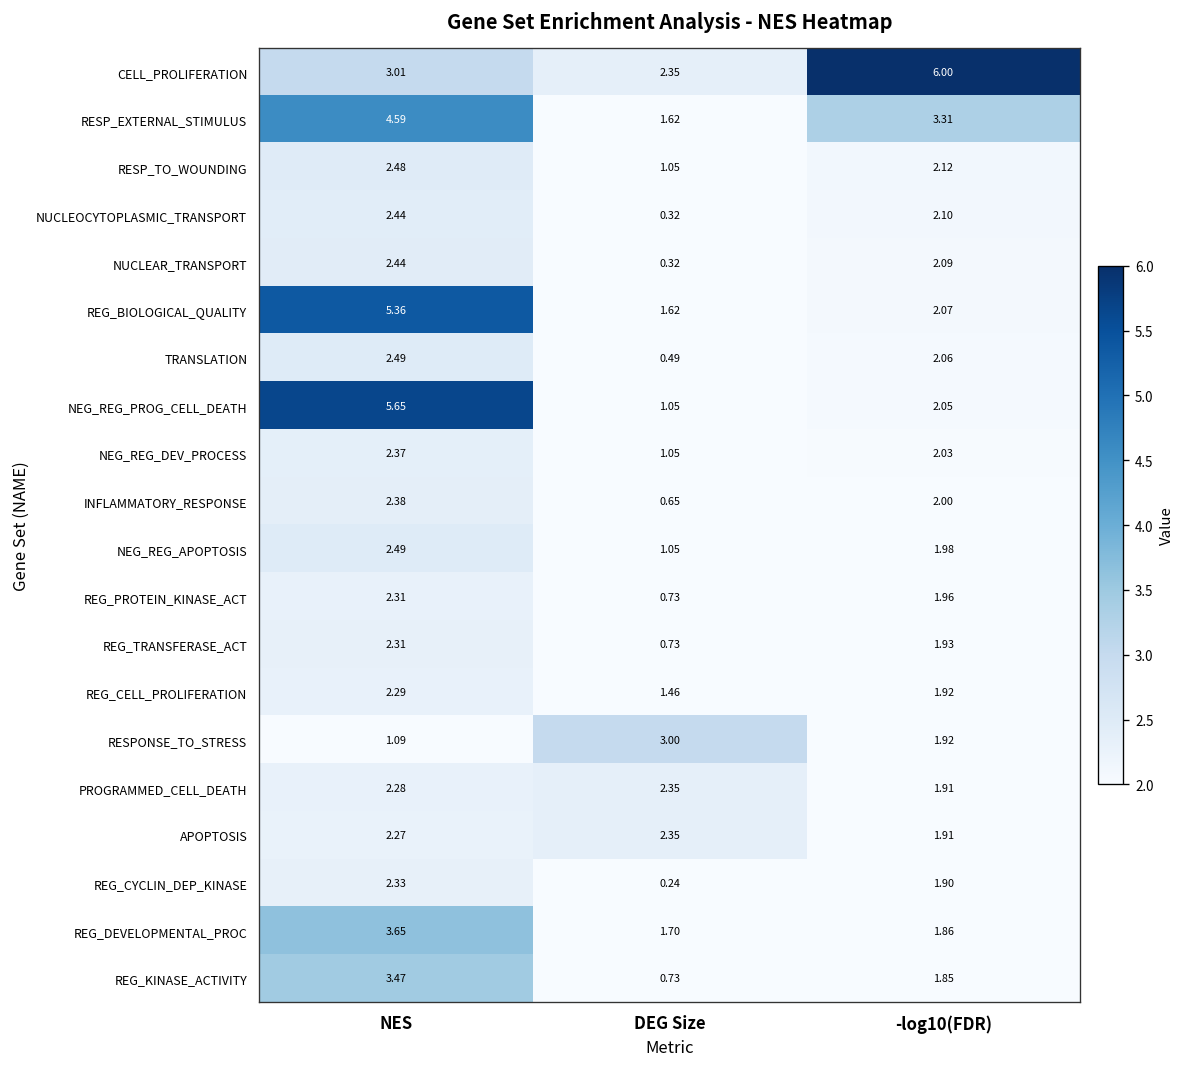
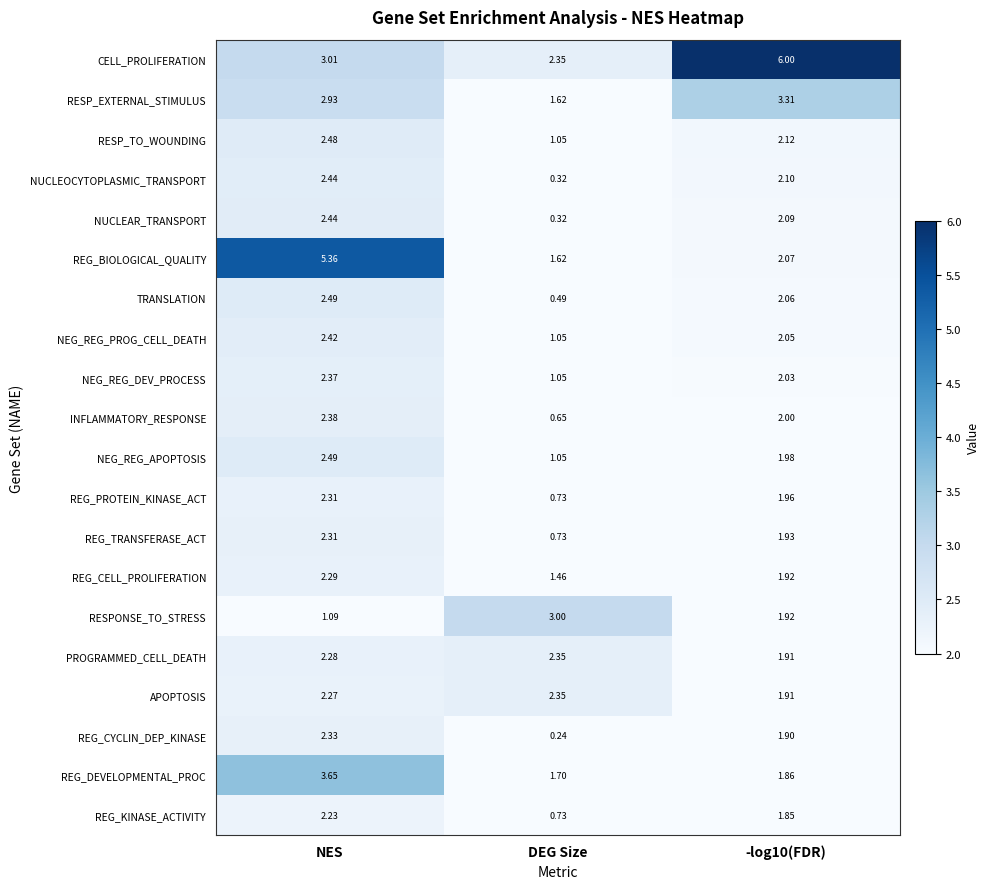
RESP_EXTERNAL_STIMULUS, NES: 4.59 -> 2.93
NEG_REG_PROG_CELL_DEATH, NES: 5.65 -> 2.42
REG_KINASE_ACTIVITY, NES: 3.47 -> 2.23
